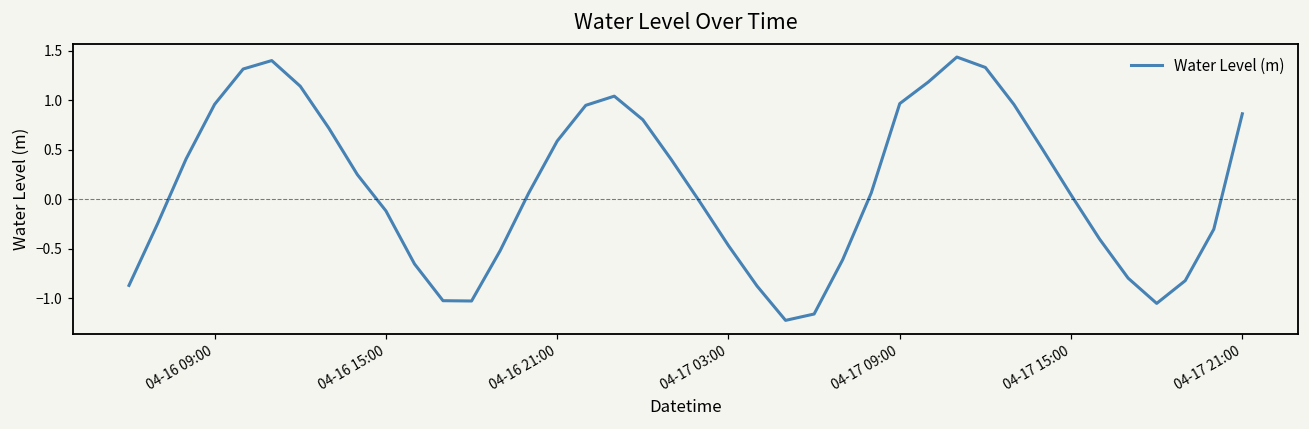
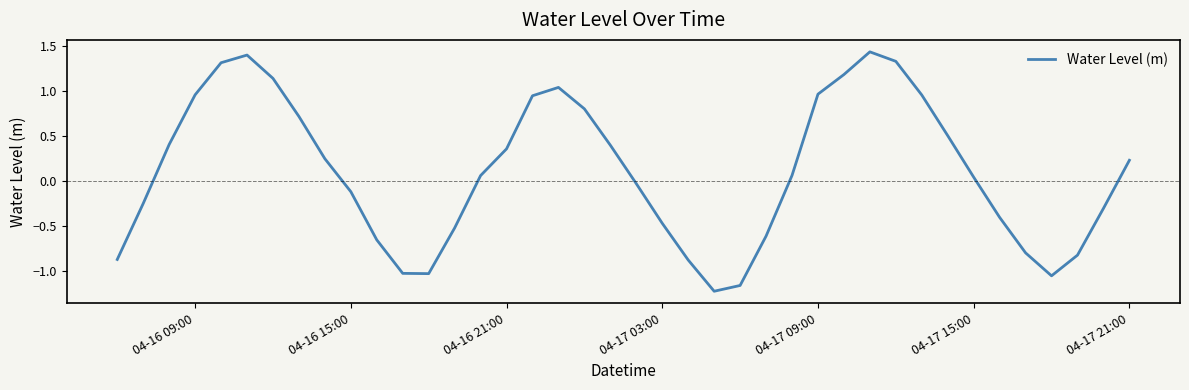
04-16 21:00: 0.6 -> 0.4
04-17 21:00: 0.9 -> 0.2
